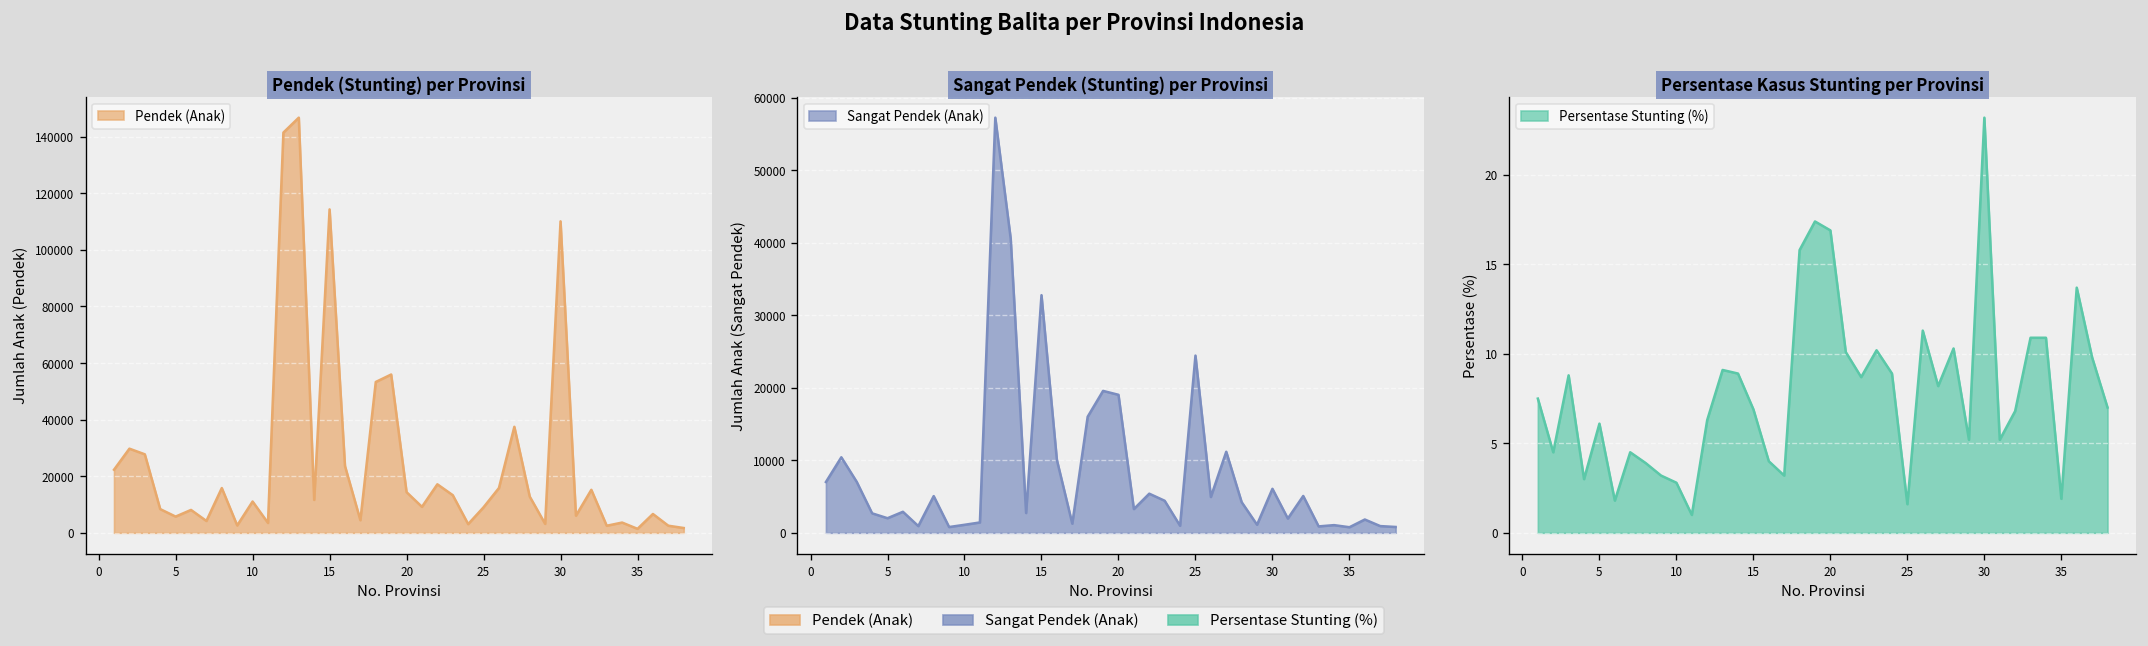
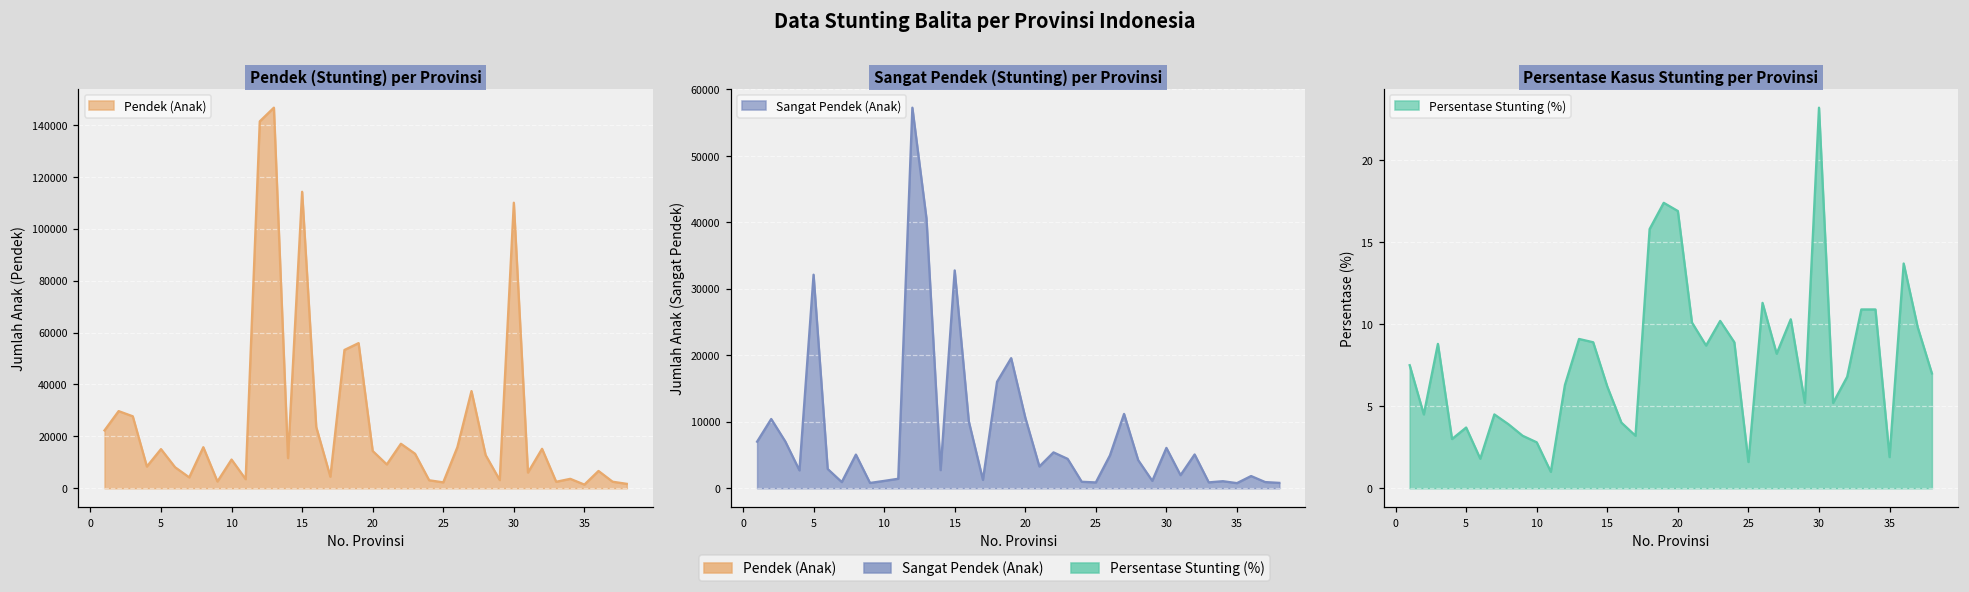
Pendek (Stunting) per Provinsi, 5: 6000 -> 15000
Pendek (Stunting) per Provinsi, 25: 9000 -> 2000
Sangat Pendek (Stunting) per Provinsi, 5: 2000 -> 32000
Sangat Pendek (Stunting) per Provinsi, 20: 19000 -> 11000
Sangat Pendek (Stunting) per Provinsi, 25: 24000 -> 1000
Persentase Kasus Stunting per Provinsi, 5: 6.1 -> 3.7
Persentase Kasus Stunting per Provinsi, 15: 6.9 -> 6.2
